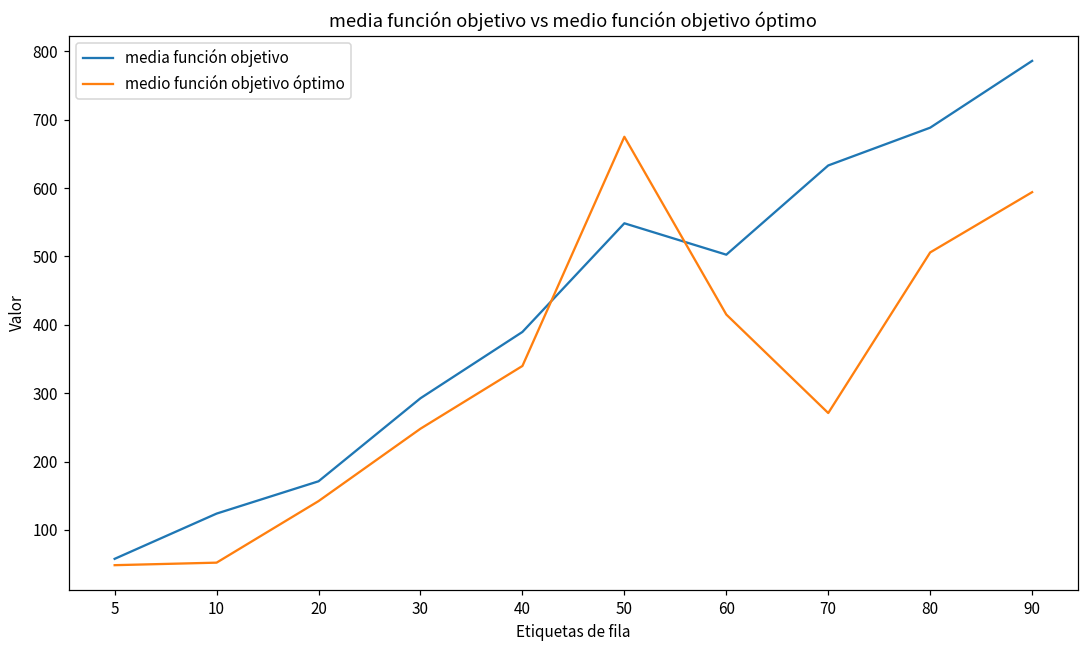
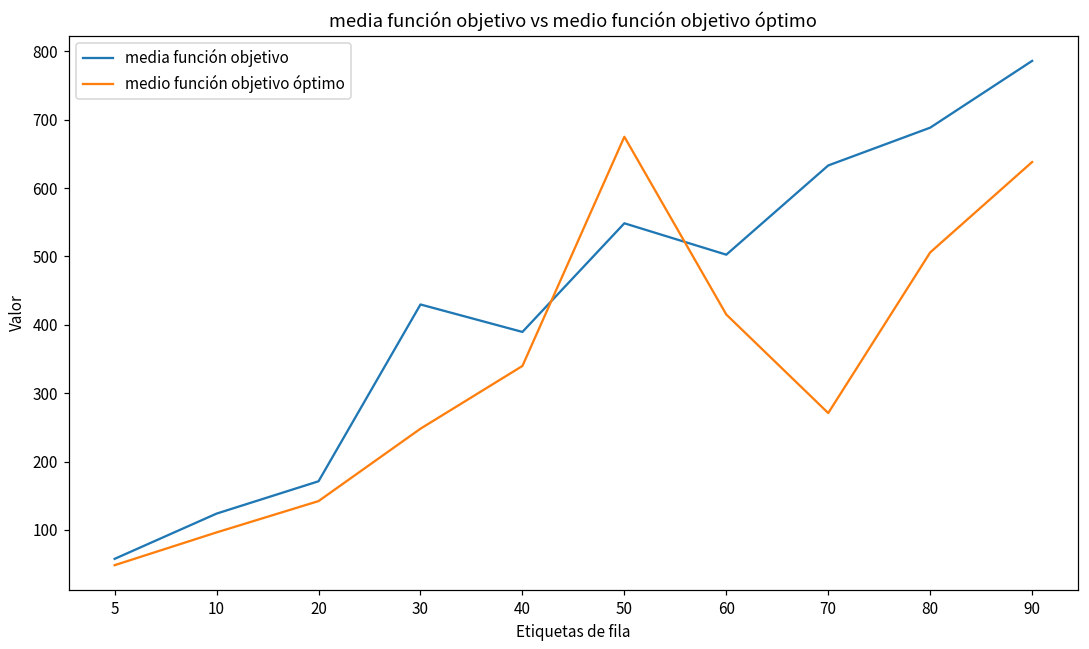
medio función objetivo óptimo, 10: 50 -> 100
media función objetivo, 30: 290 -> 430
medio función objetivo óptimo, 90: 590 -> 640
